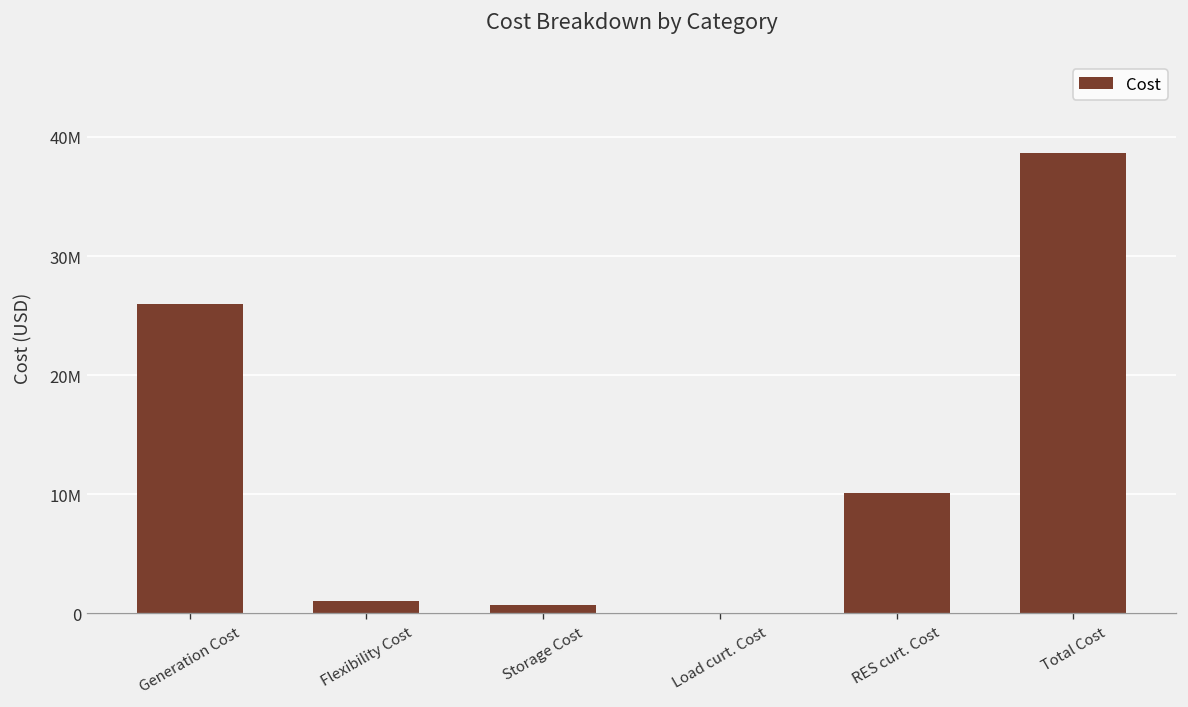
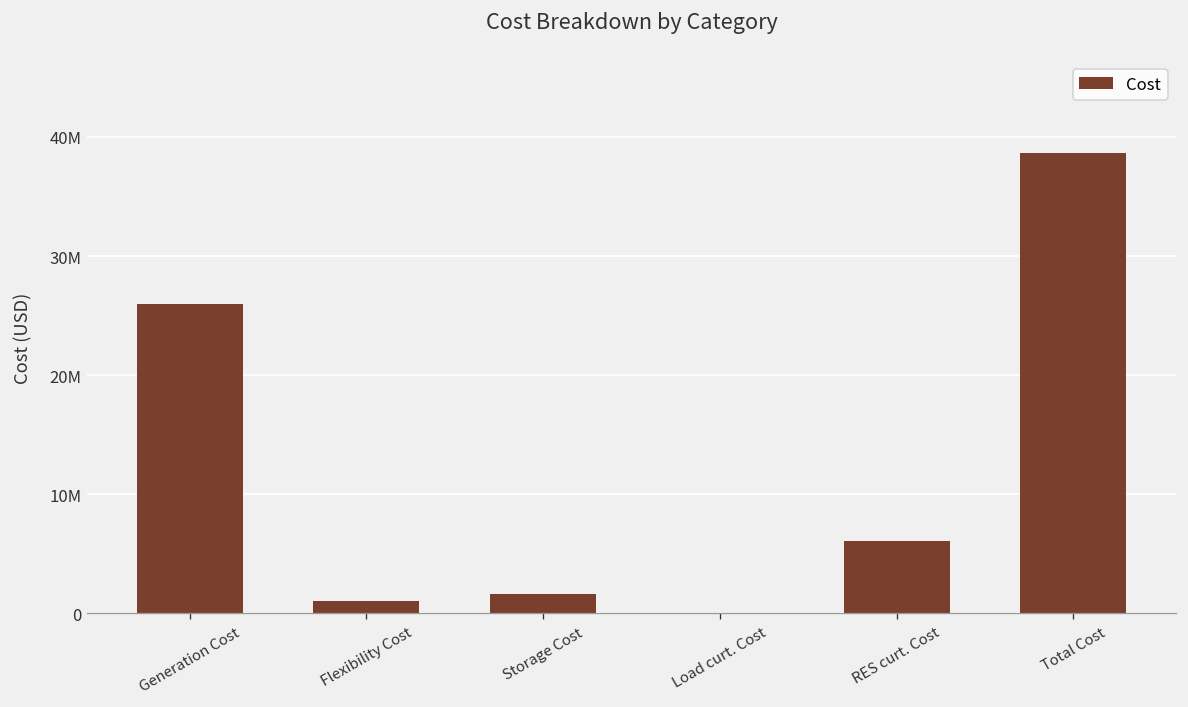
Storage Cost: 1000000 -> 2000000
RES curt. Cost: 10000000 -> 6000000
